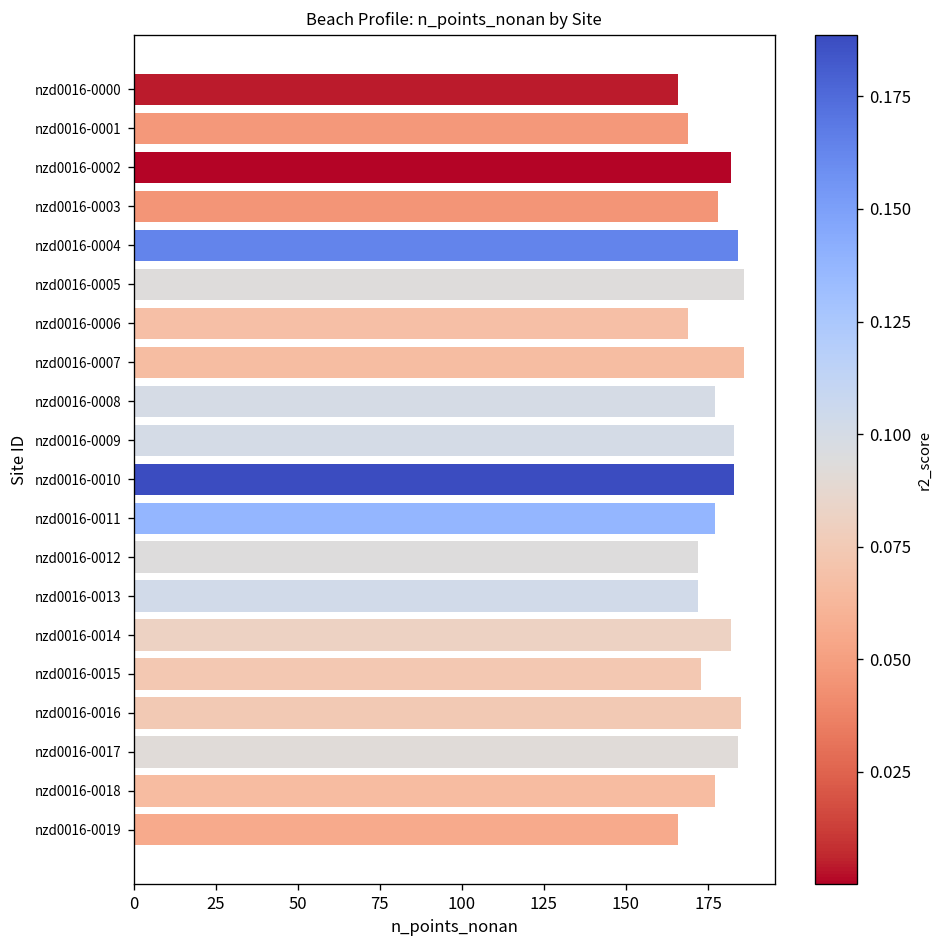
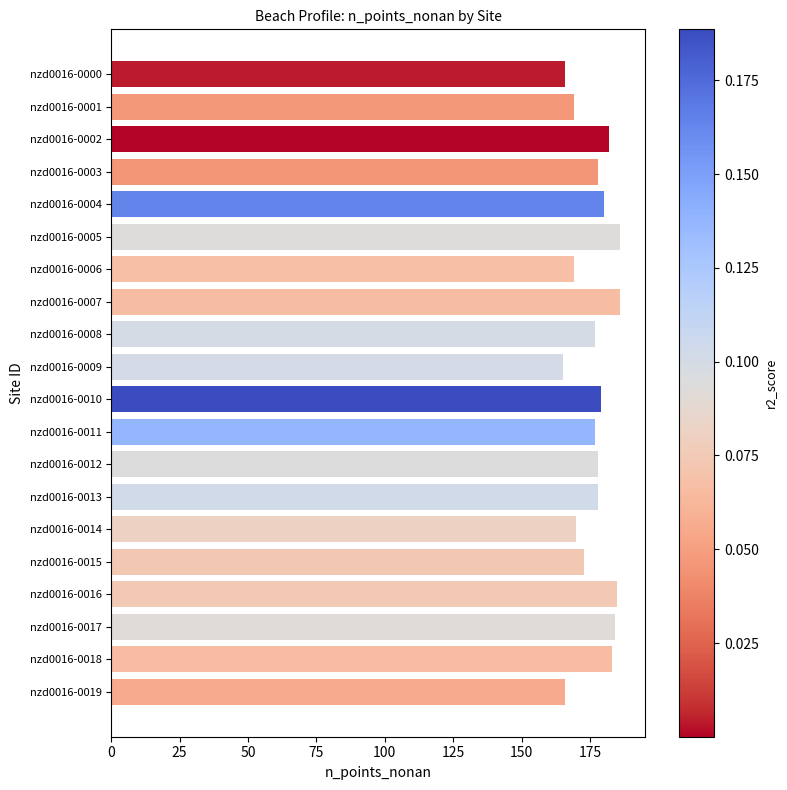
nzd0016-0004: 184 -> 180
nzd0016-0009: 183 -> 165
nzd0016-0010: 183 -> 179
nzd0016-0012: 172 -> 178
nzd0016-0013: 172 -> 178
nzd0016-0014: 182 -> 170
nzd0016-0018: 177 -> 183
